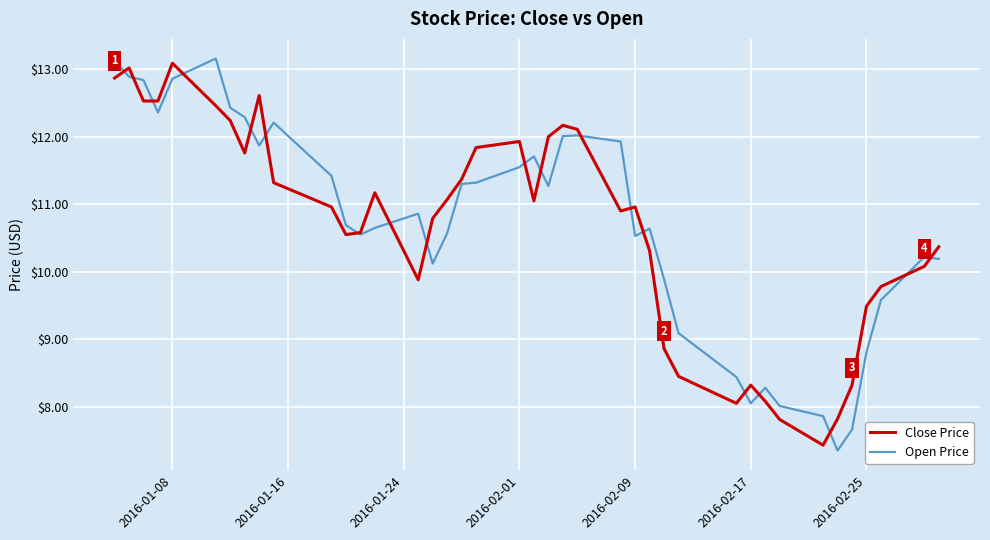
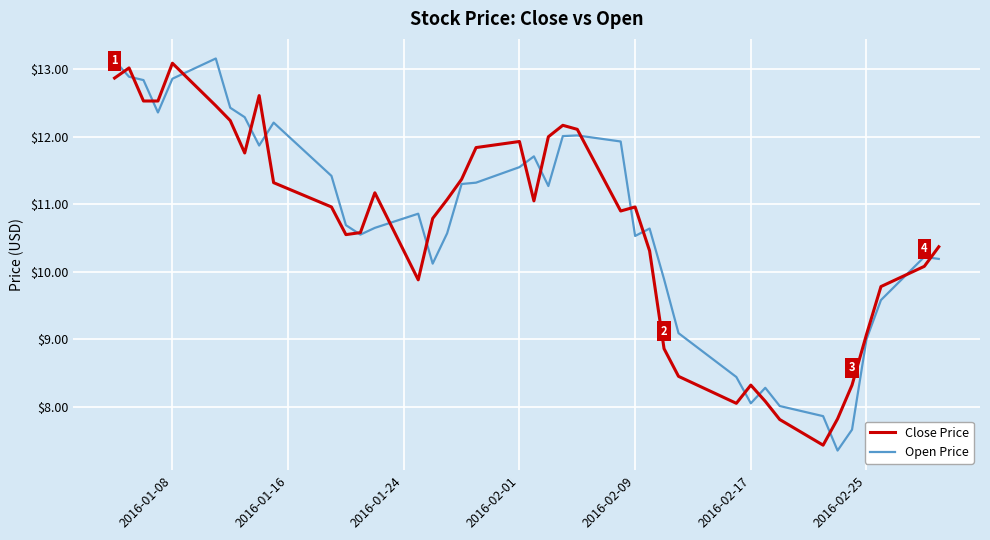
Close Price, 2016-02-25: $9.5 -> $9.1
Open Price, 2016-02-25: $8.8 -> $9.0
